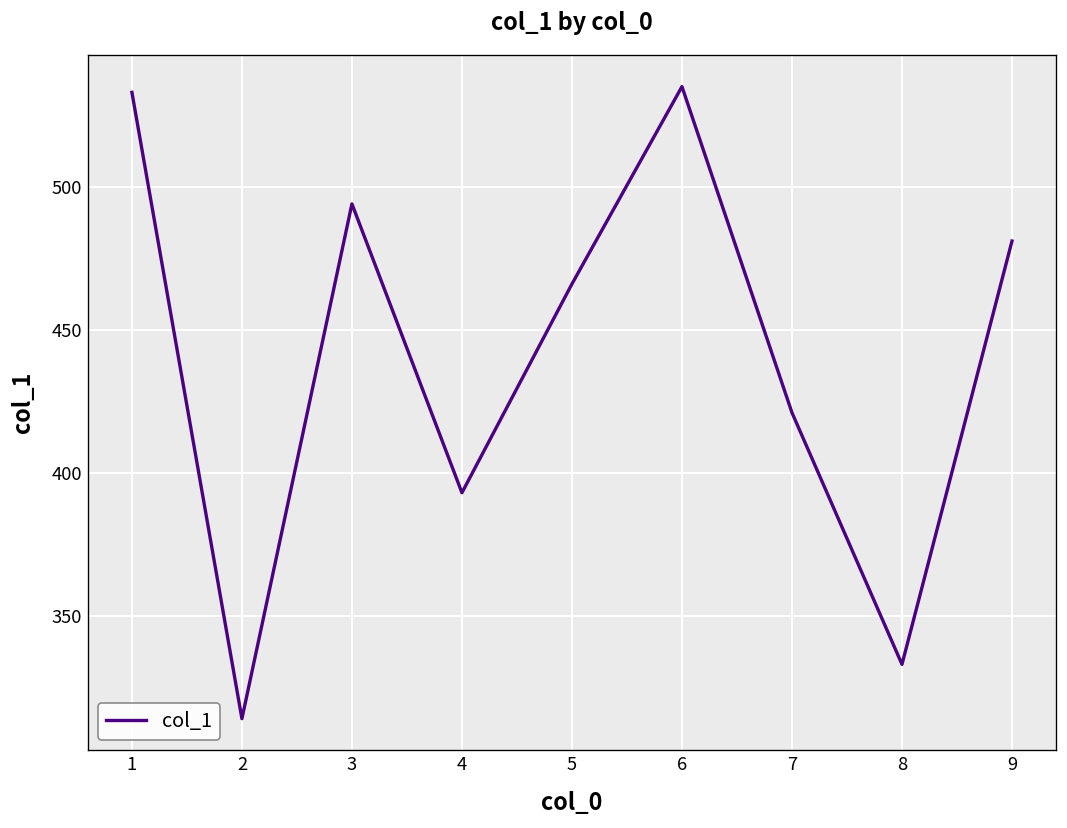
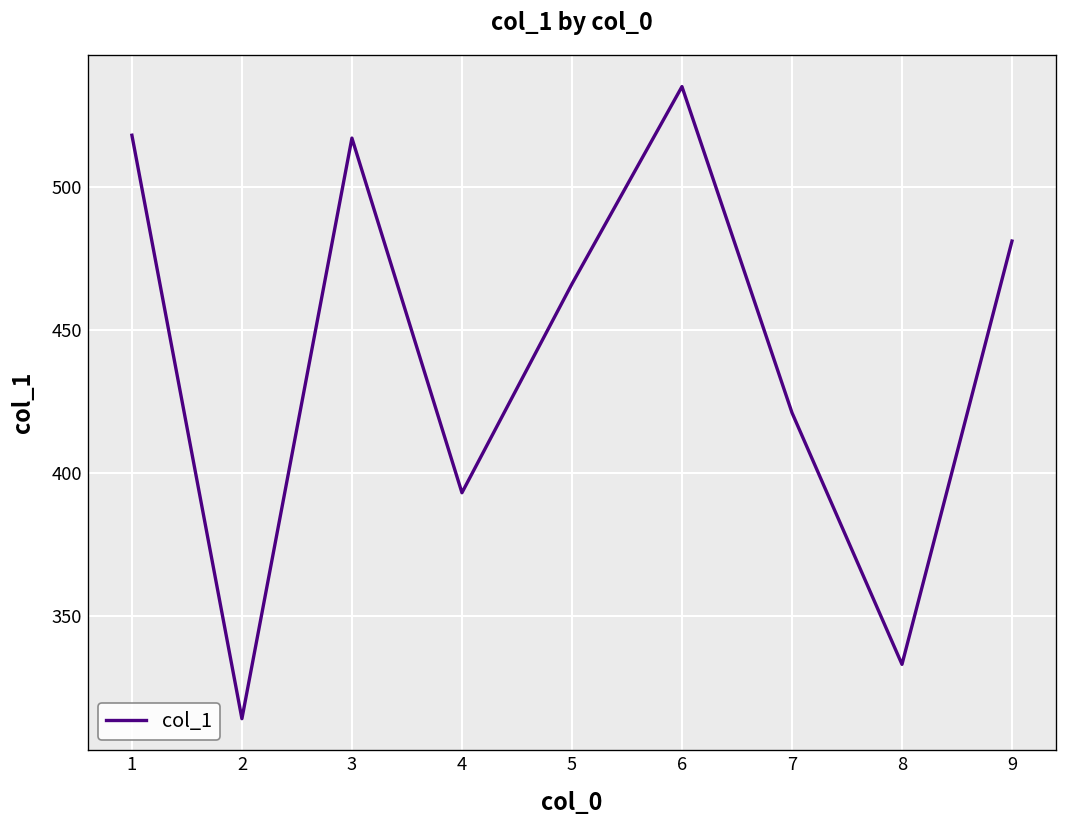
1: 533 -> 518
3: 494 -> 517
